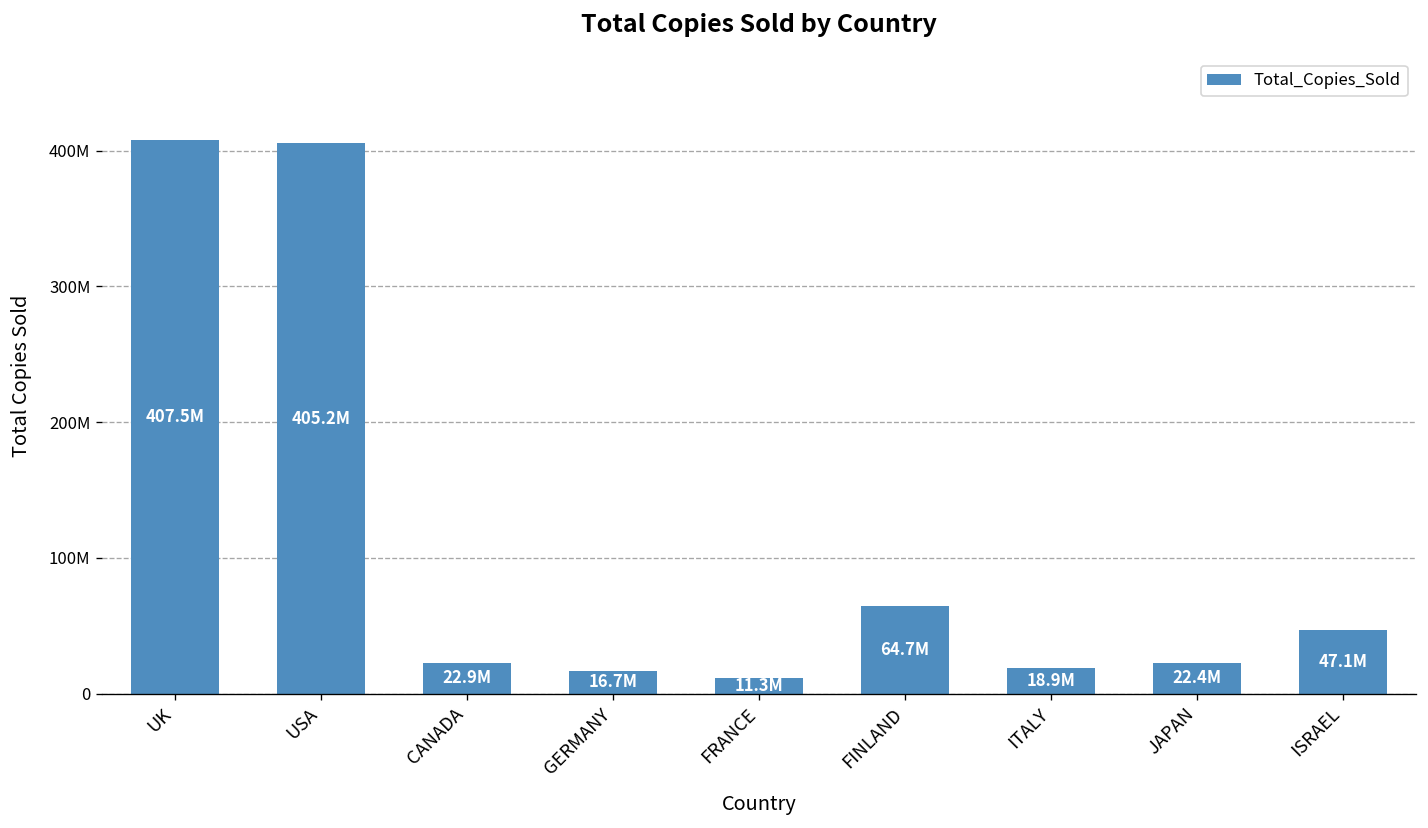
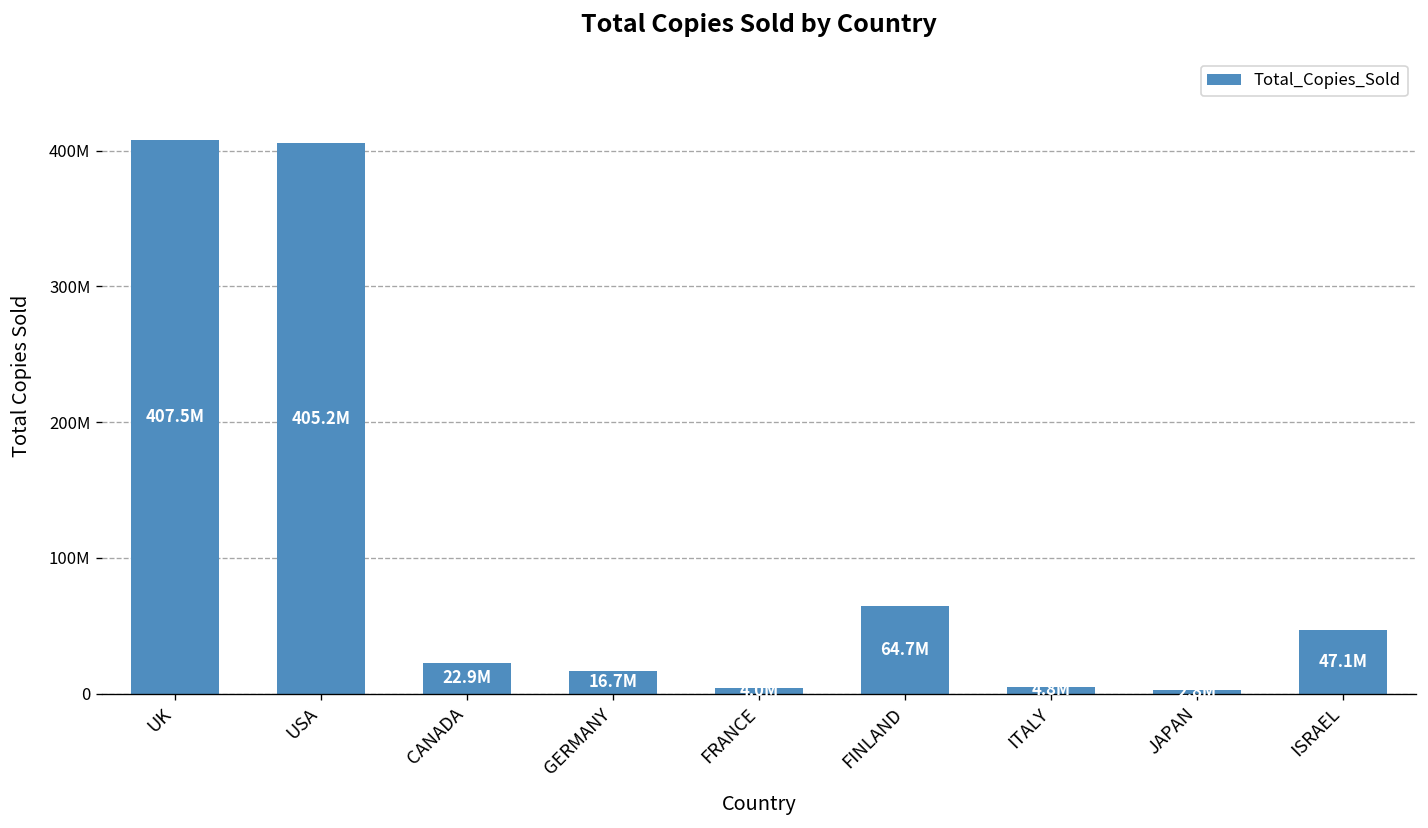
FRANCE: 11000000 -> 4000000
ITALY: 19000000 -> 5000000
JAPAN: 22000000 -> 3000000
